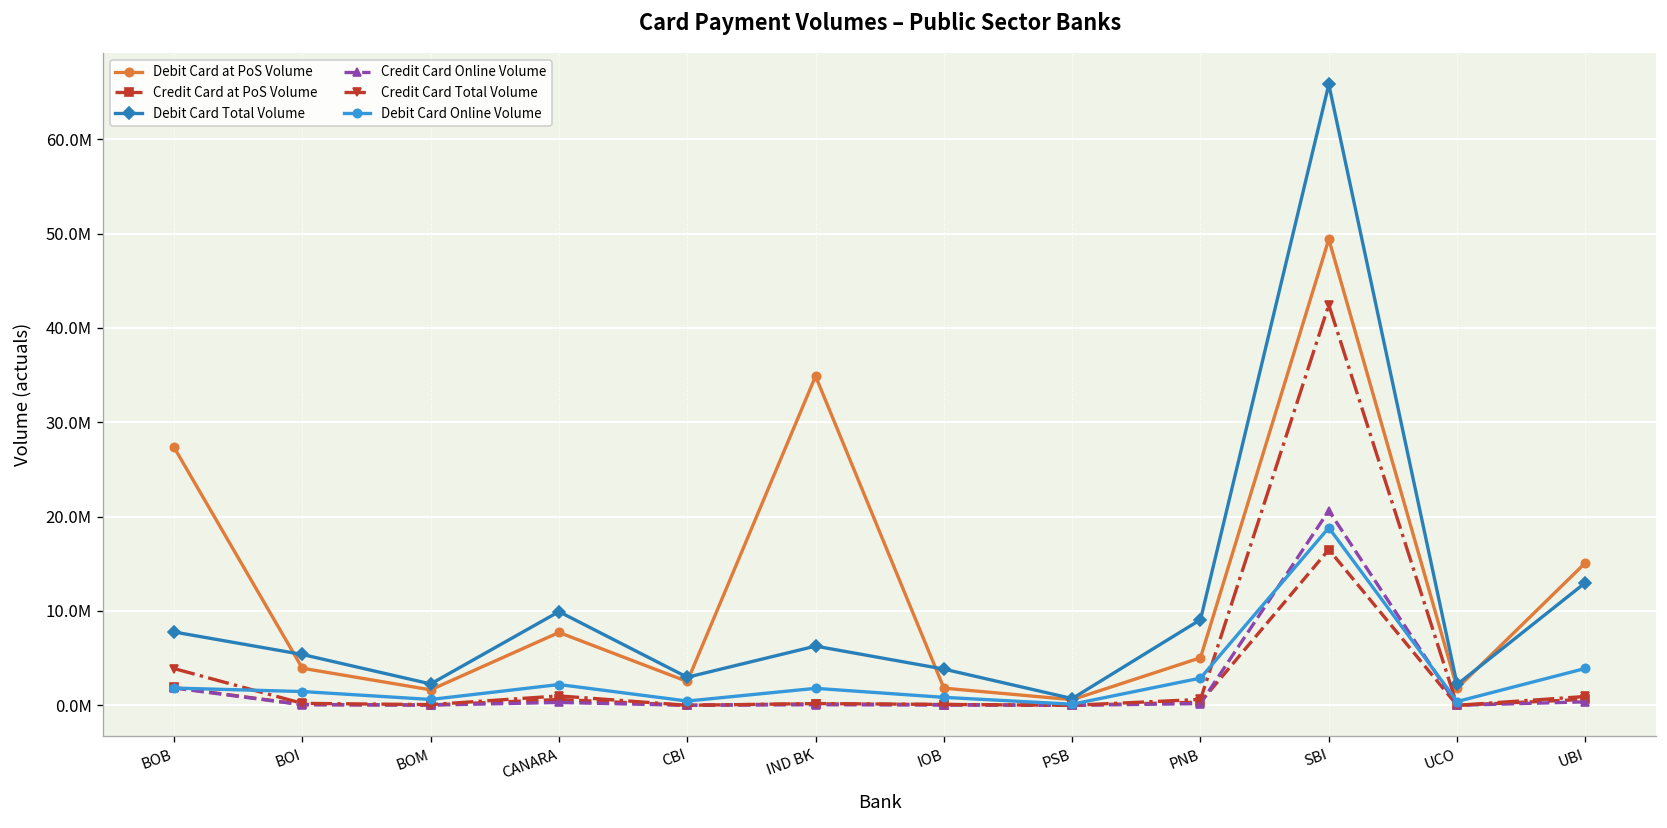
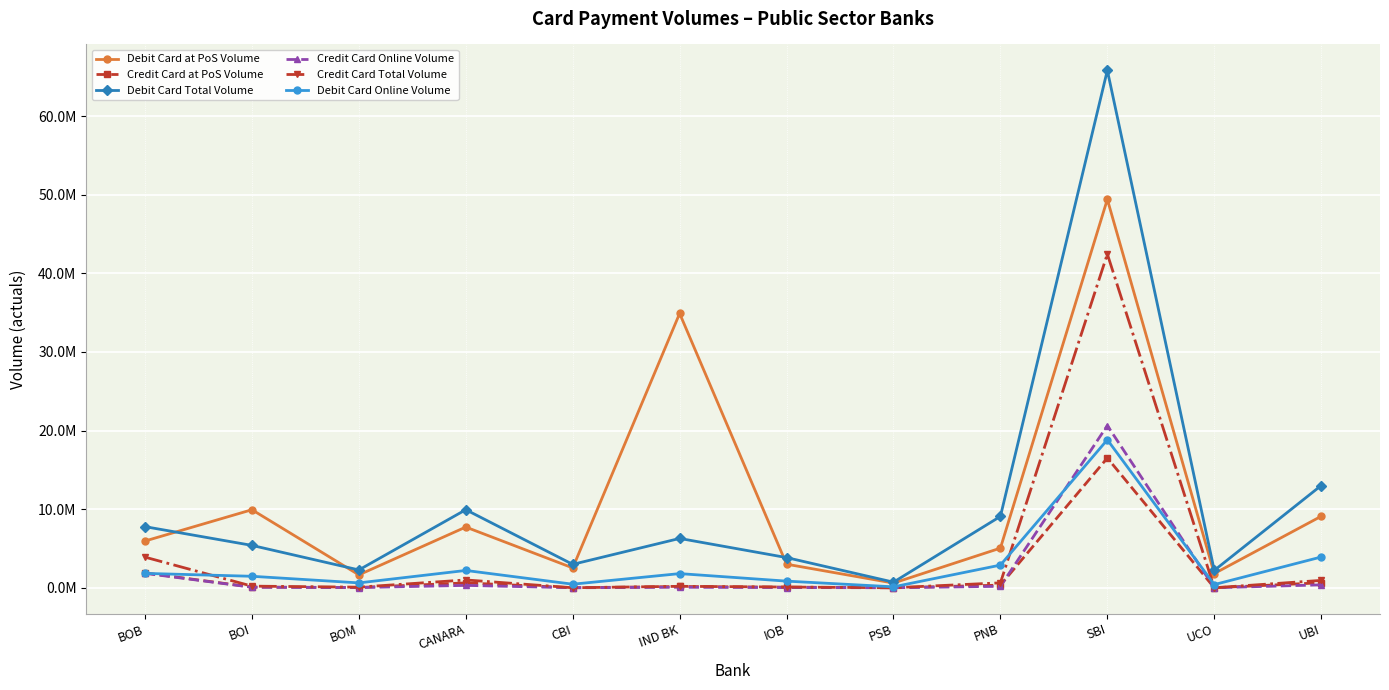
Debit Card at PoS Volume, BOB: 27000000 -> 6000000
Debit Card at PoS Volume, BOI: 4000000 -> 10000000
Debit Card at PoS Volume, IOB: 2000000 -> 3000000
Debit Card at PoS Volume, UBI: 15000000 -> 9000000
